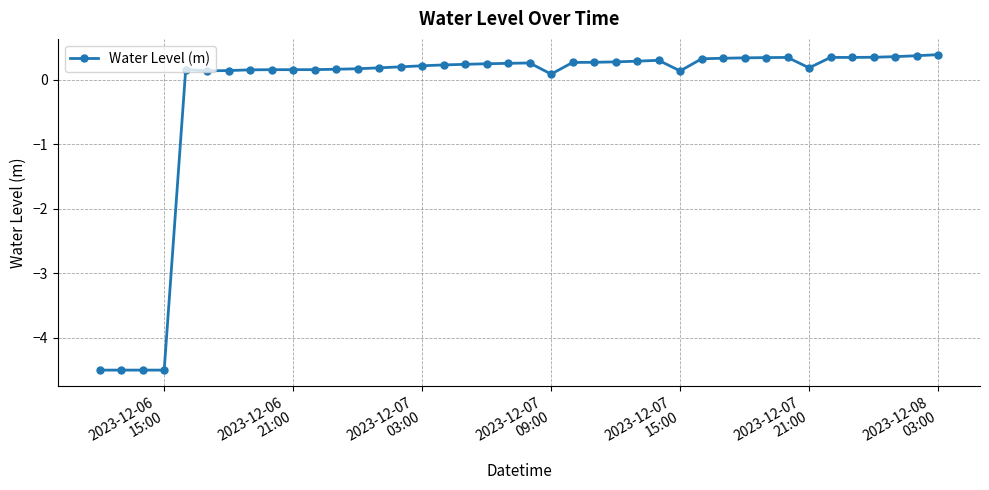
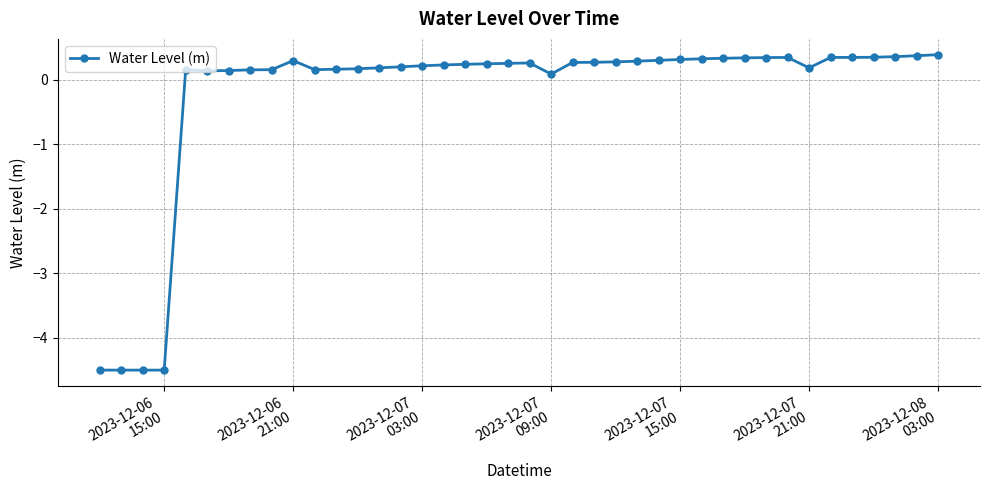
2023-12-06 21:00: 0.2 -> 0.3
2023-12-07 15:00: 0.1 -> 0.3
